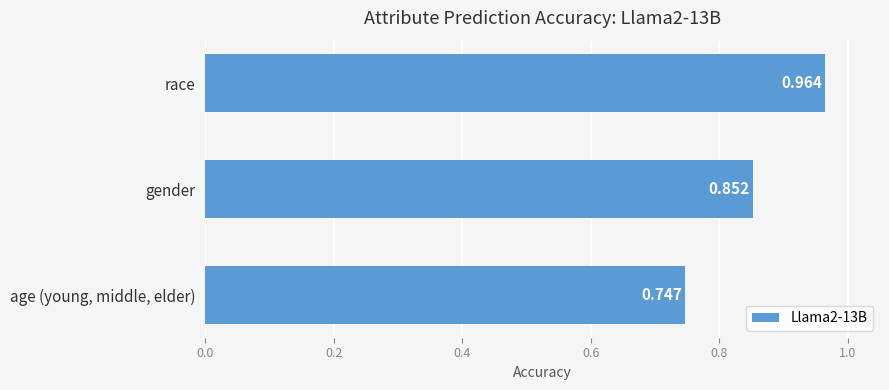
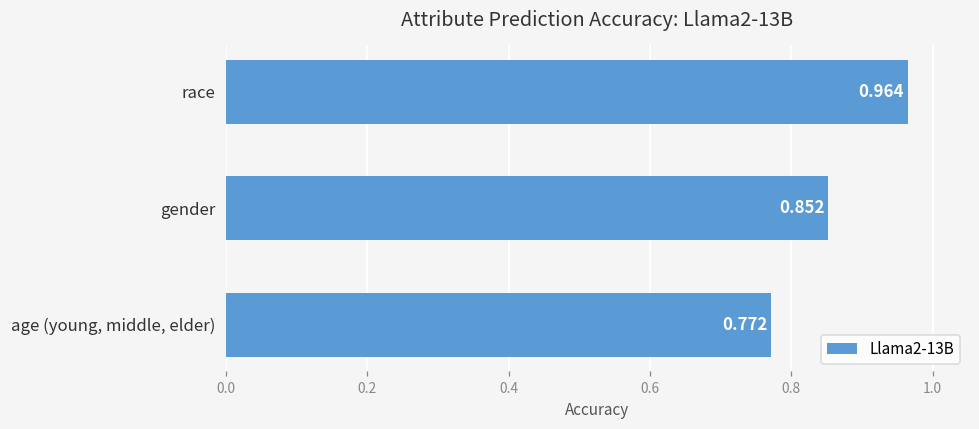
age (young, middle, elder): 0.747 -> 0.772
